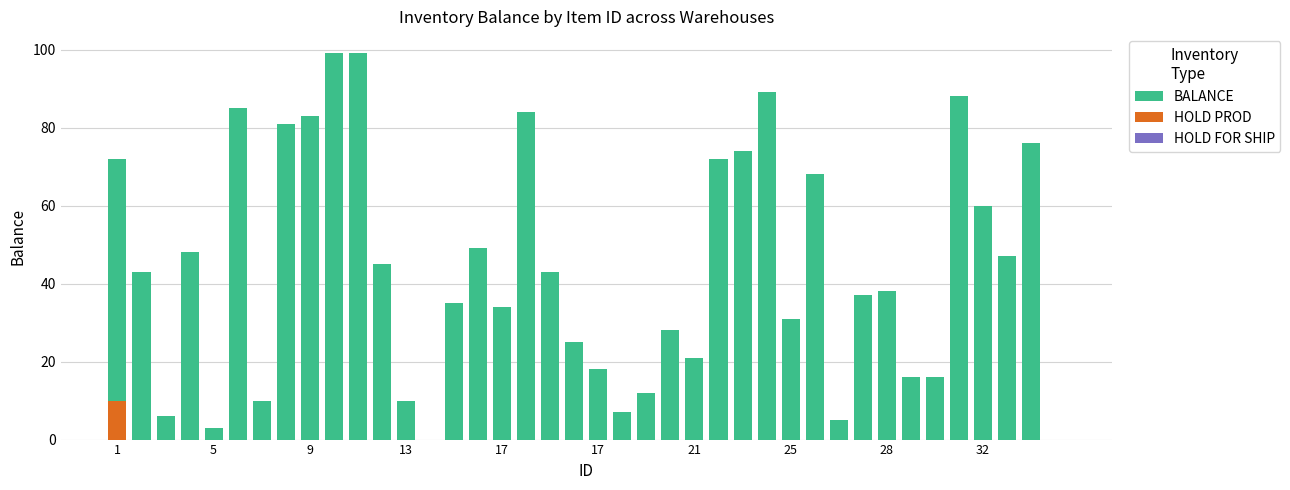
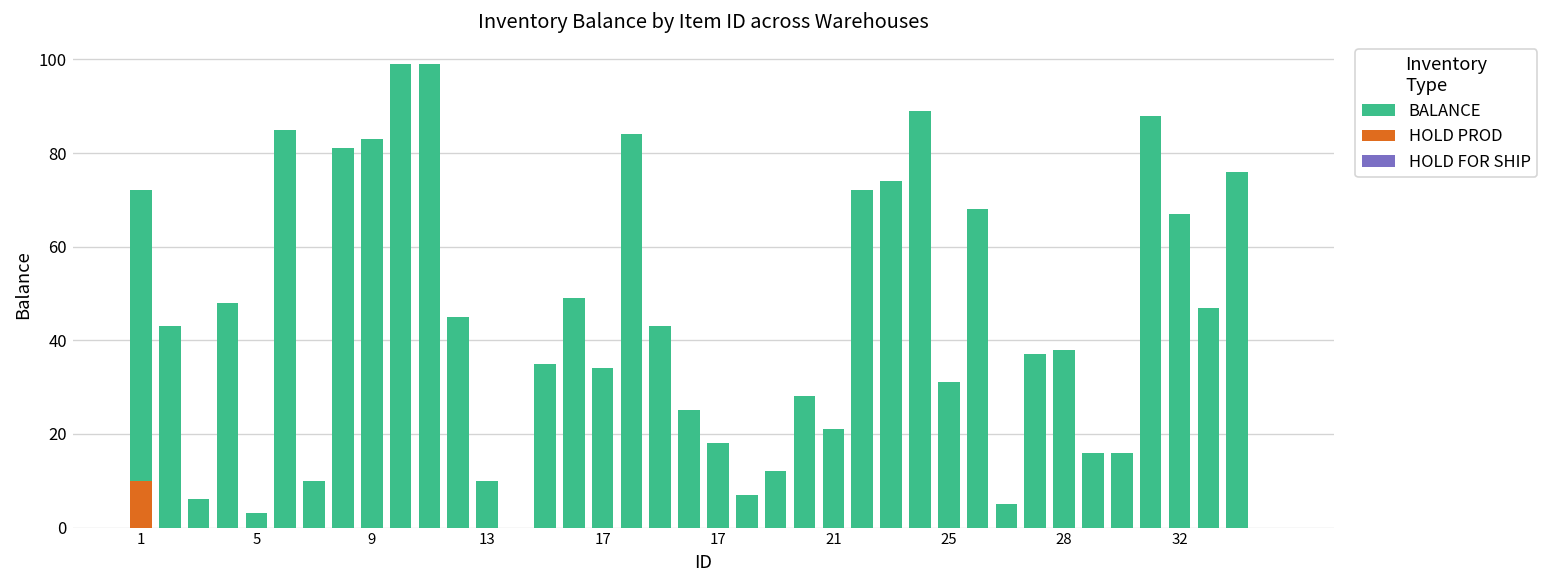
BALANCE, 32: 60 -> 67
